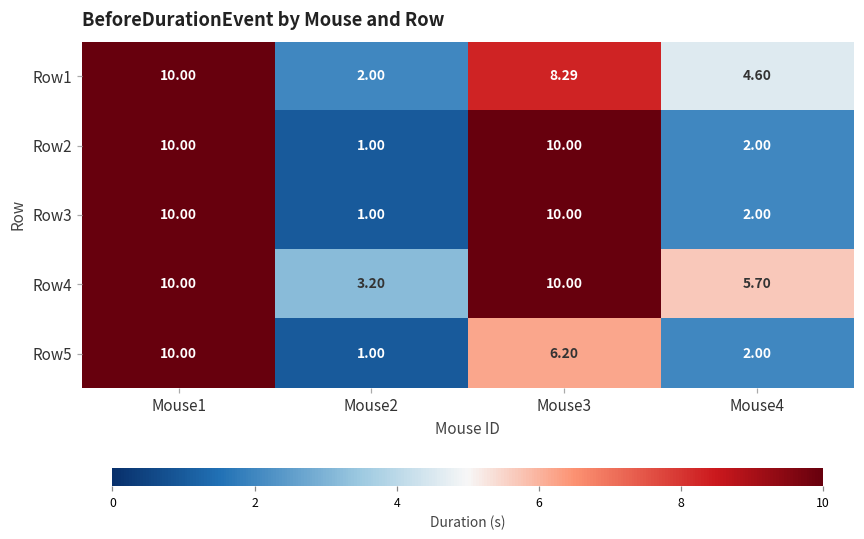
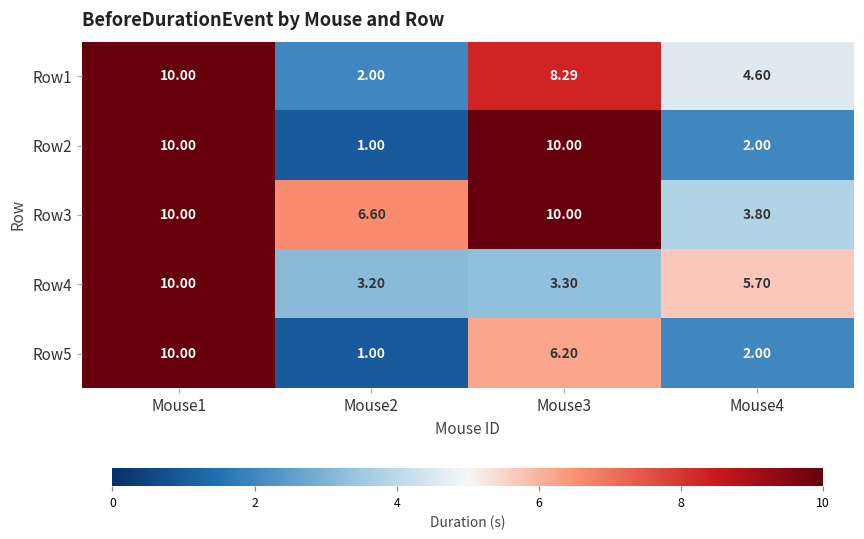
Row3, Mouse2: 1.00 -> 6.60
Row3, Mouse4: 2.00 -> 3.80
Row4, Mouse3: 10.00 -> 3.30
